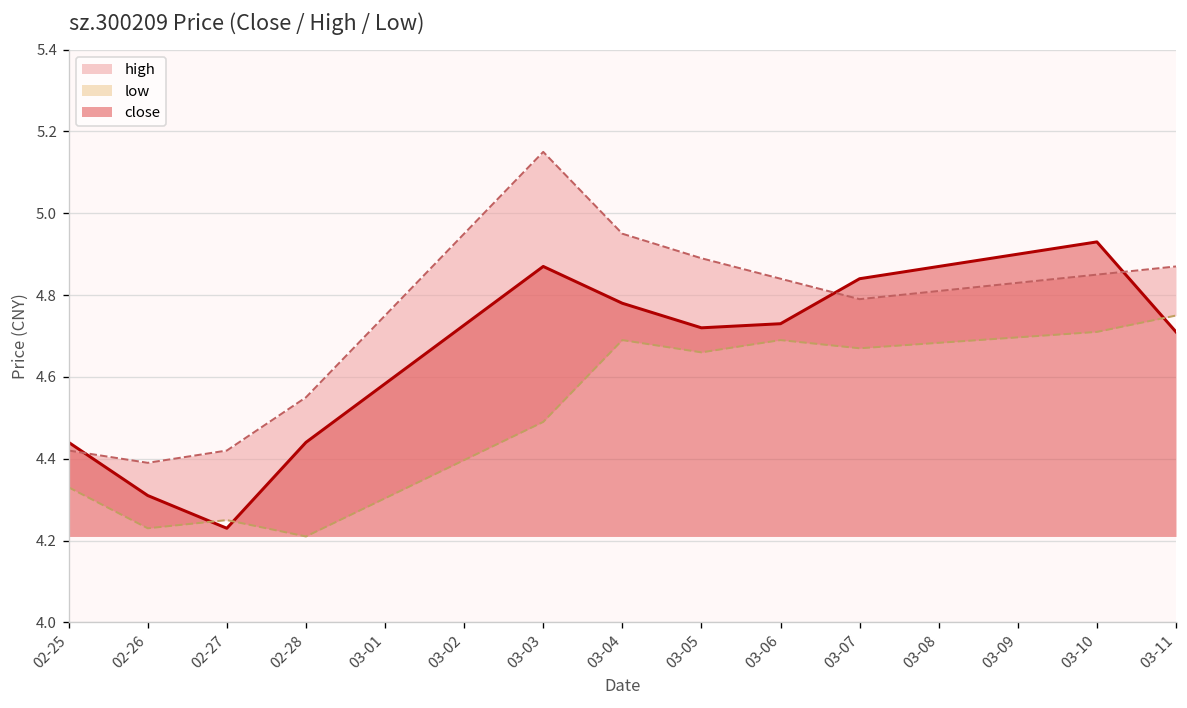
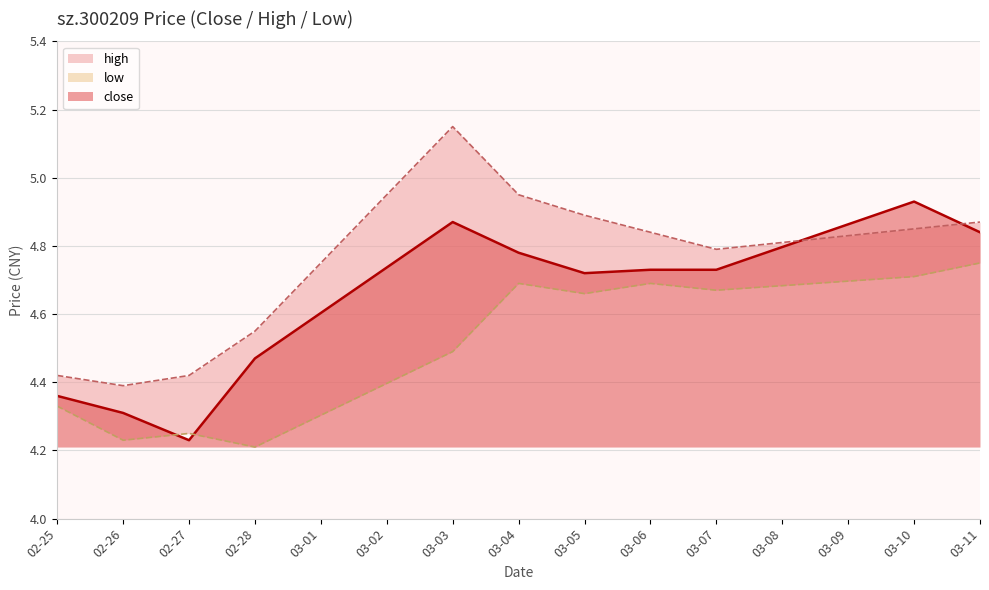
close, 02-25: 4.44 -> 4.36
close, 02-28: 4.44 -> 4.47
close, 03-07: 4.84 -> 4.73
close, 03-11: 4.71 -> 4.84
